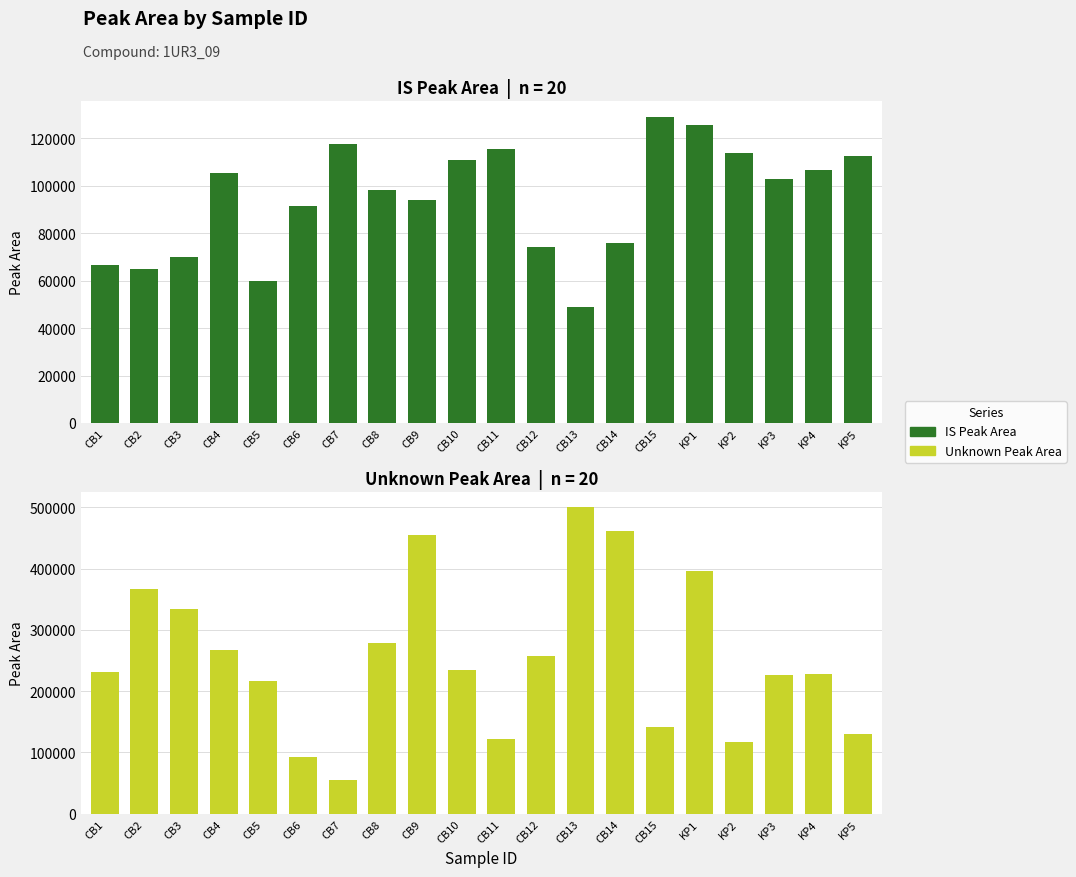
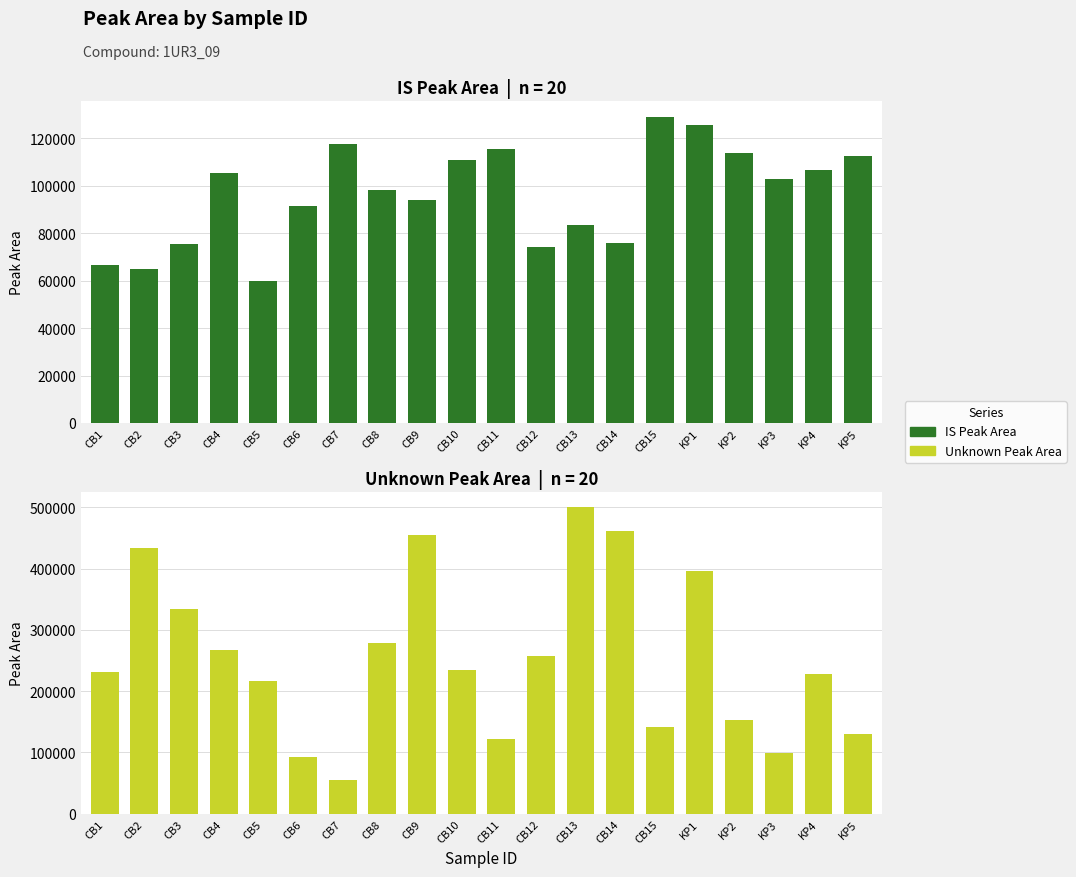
IS Peak Area | n = 20, CB3: 70000 -> 76000
IS Peak Area | n = 20, CB13: 49000 -> 84000
Unknown Peak Area | n = 20, CB2: 370000 -> 430000
Unknown Peak Area | n = 20, KP2: 120000 -> 150000
Unknown Peak Area | n = 20, KP3: 230000 -> 100000
